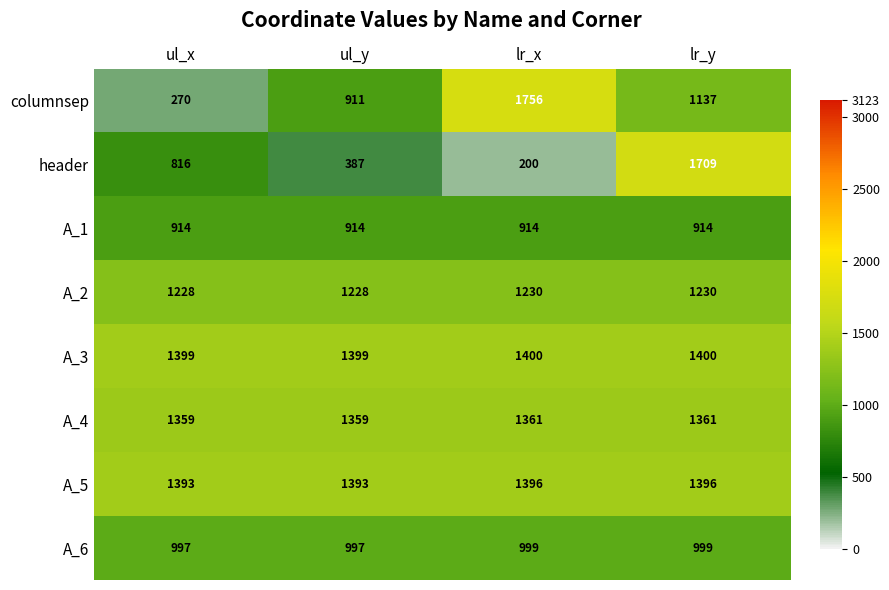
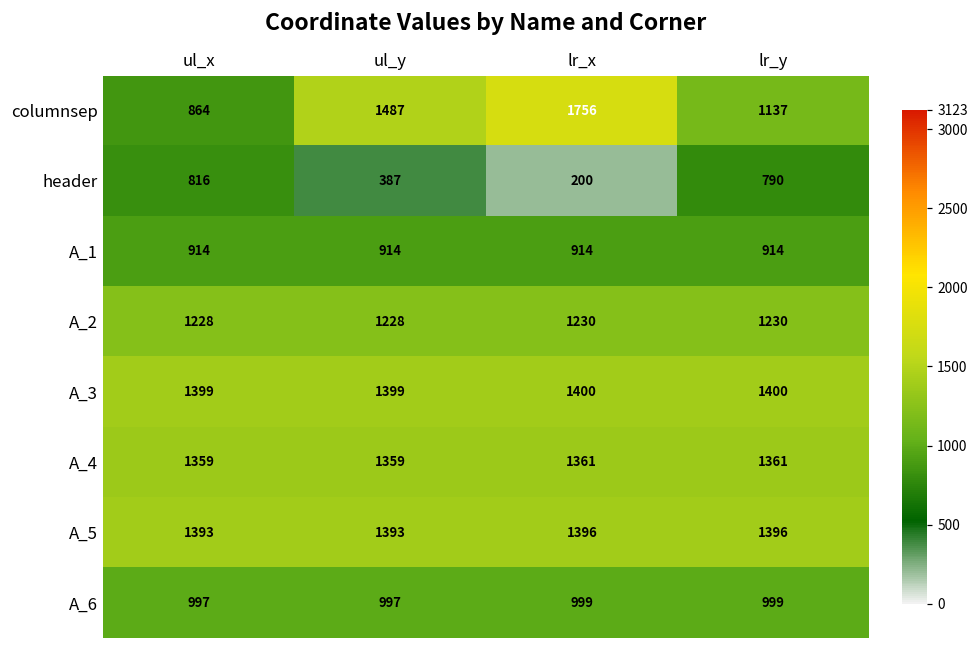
columnsep, ul_x: 270 -> 864
columnsep, ul_y: 911 -> 1487
header, lr_y: 1709 -> 790
